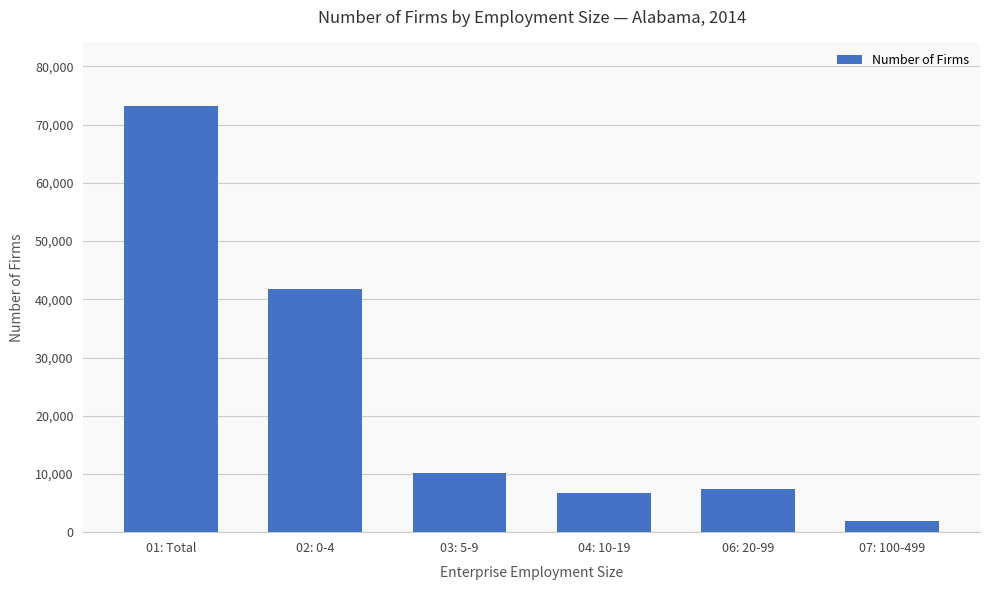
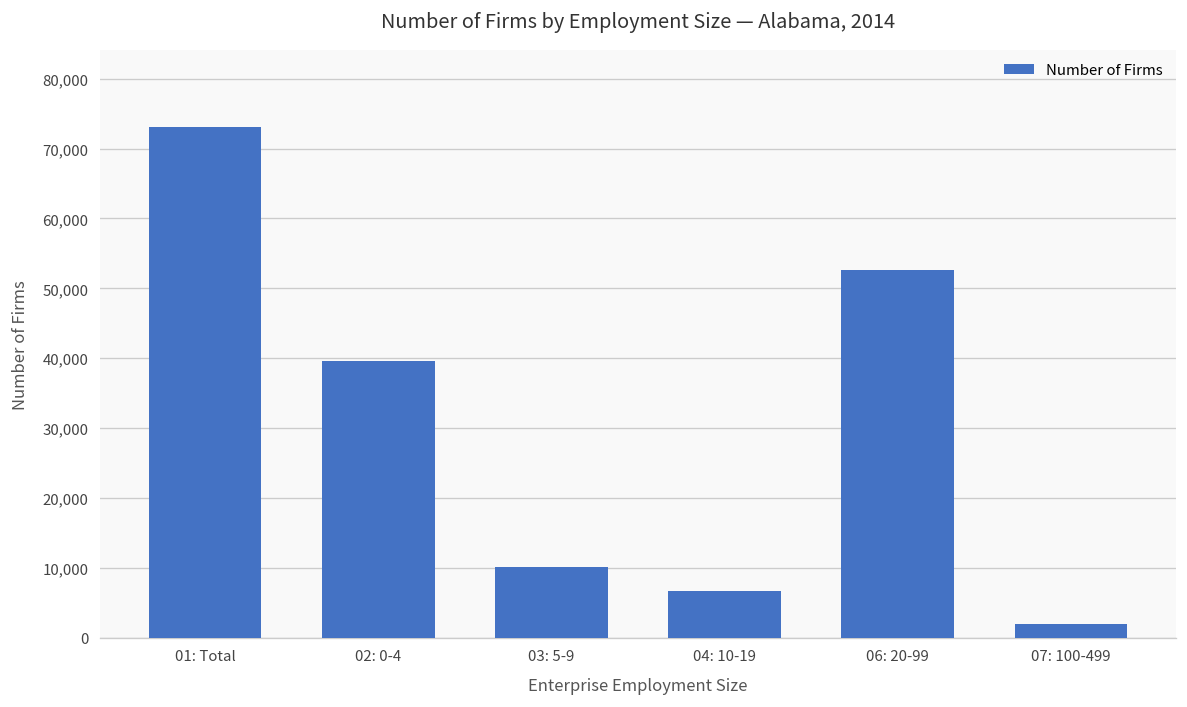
02: 0-4: 42,000 -> 40,000
06: 20-99: 7,000 -> 53,000
